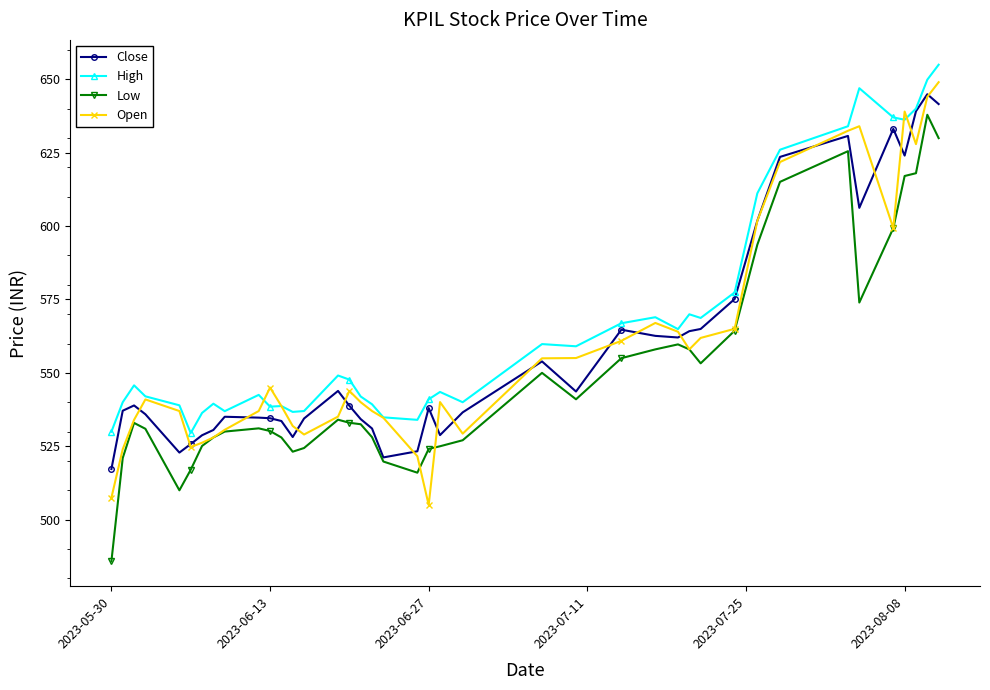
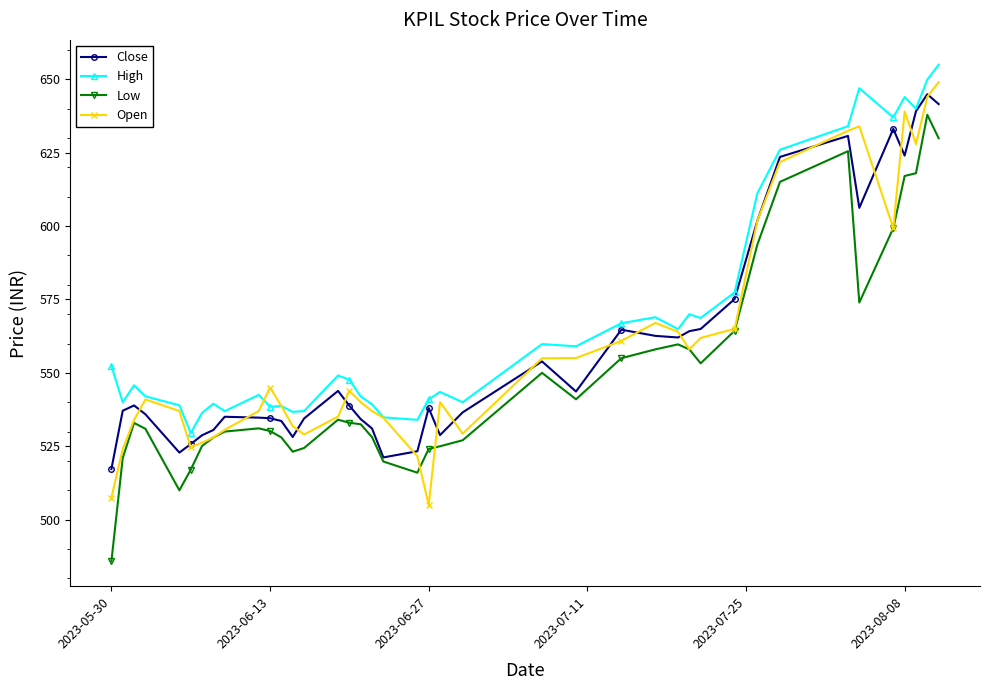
High, 2023-05-30: 530 -> 552
High, 2023-08-08: 636 -> 644
